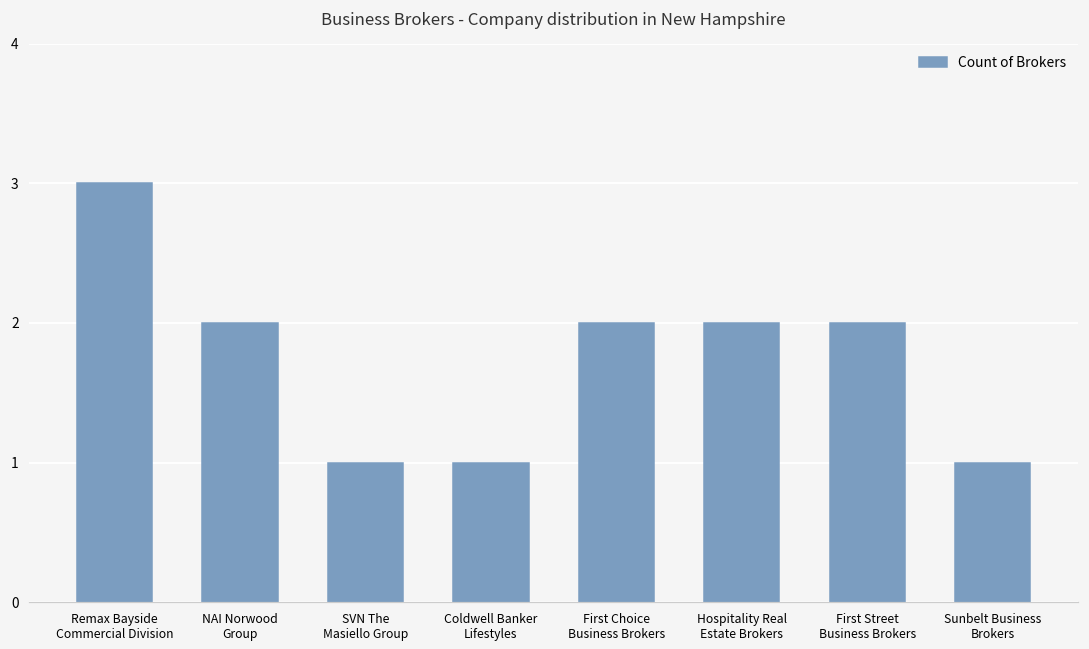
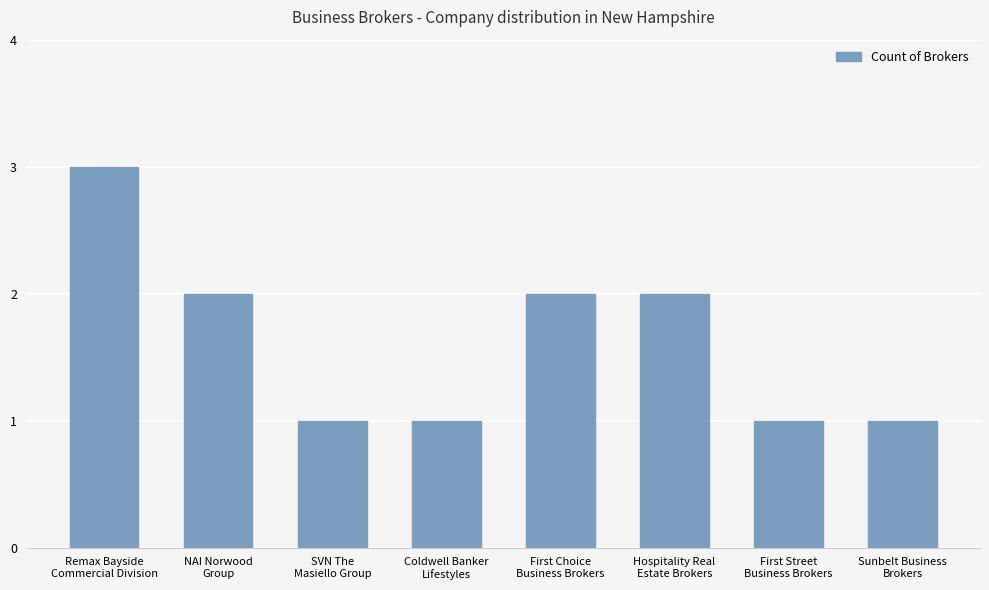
First Street Business Brokers: 2 -> 1
